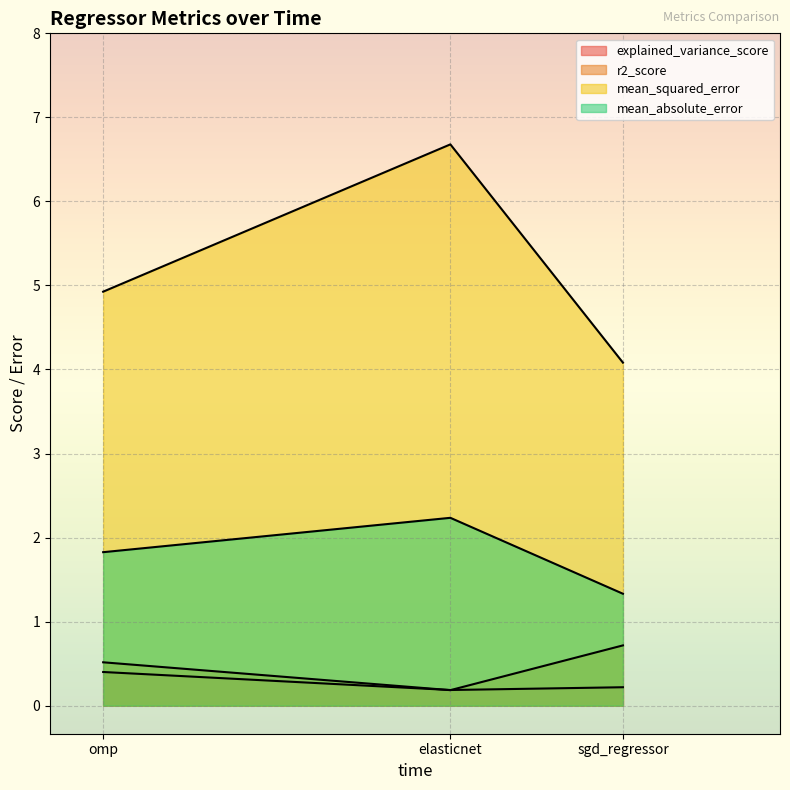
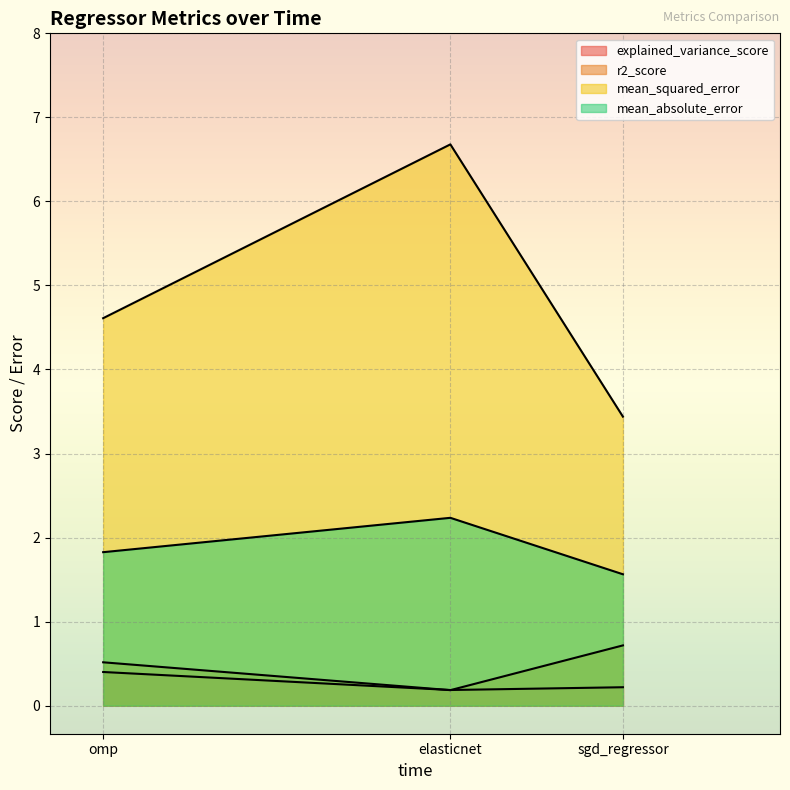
mean_squared_error, omp: 4.9 -> 4.6
mean_squared_error, sgd_regressor: 4.1 -> 3.4
mean_absolute_error, sgd_regressor: 1.3 -> 1.6
